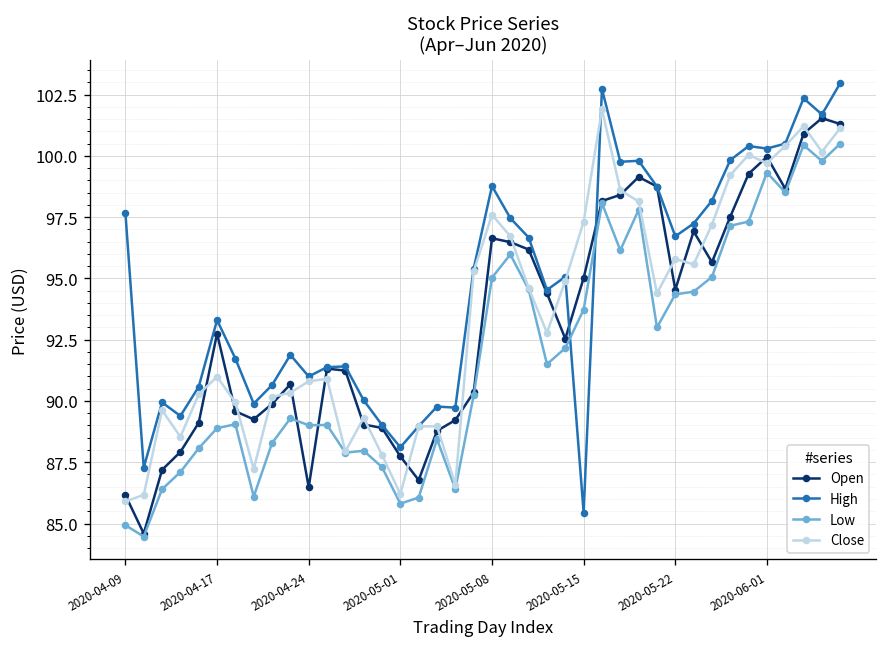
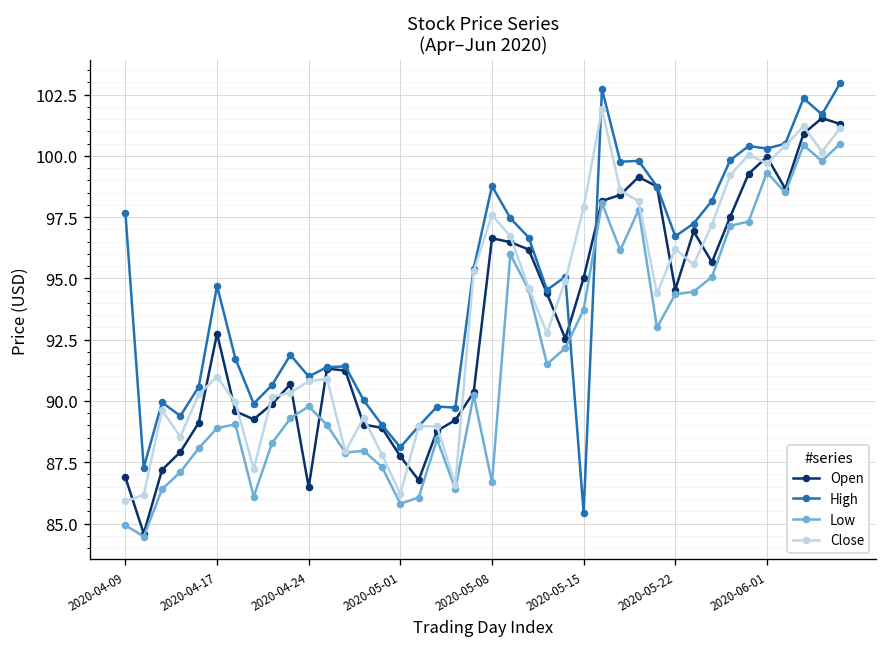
Open, 2020-04-09: 86.2 -> 86.9
High, 2020-04-17: 93.3 -> 94.7
Low, 2020-04-24: 89.0 -> 89.8
Low, 2020-05-08: 95.0 -> 86.7
Close, 2020-05-15: 97.3 -> 97.9
Close, 2020-05-22: 95.8 -> 96.2
